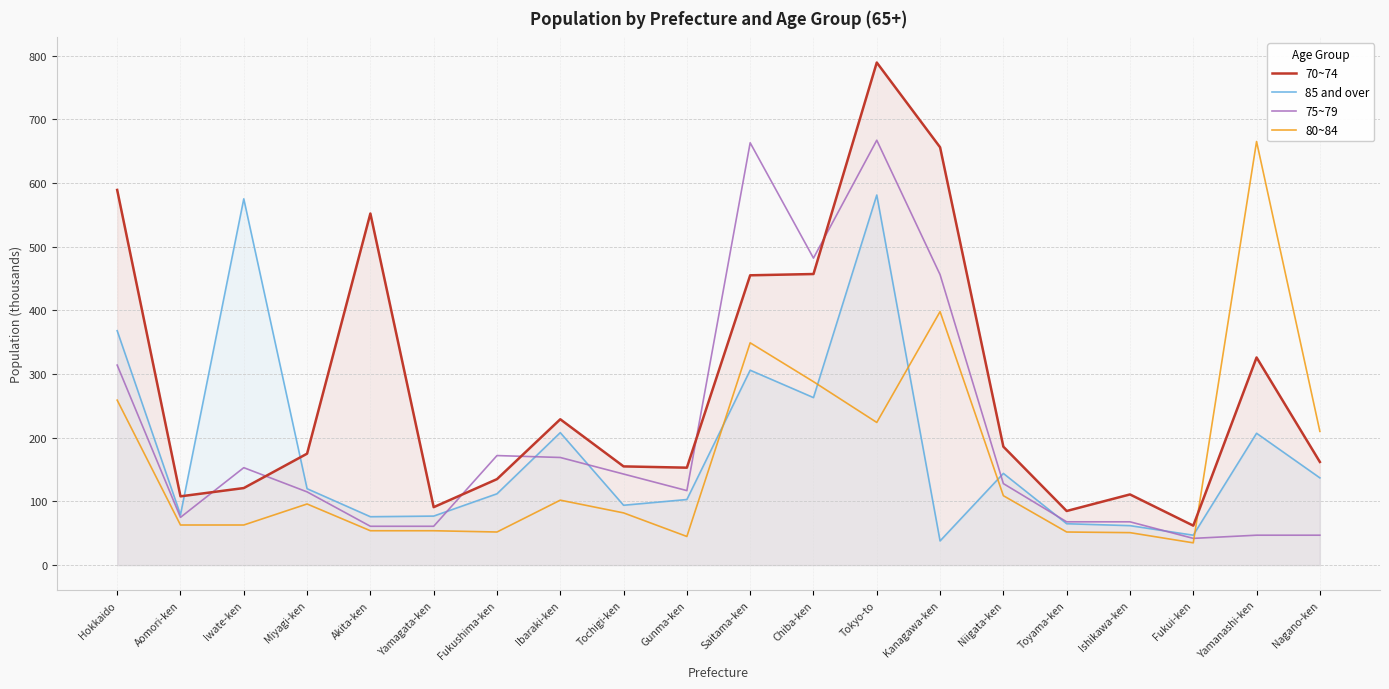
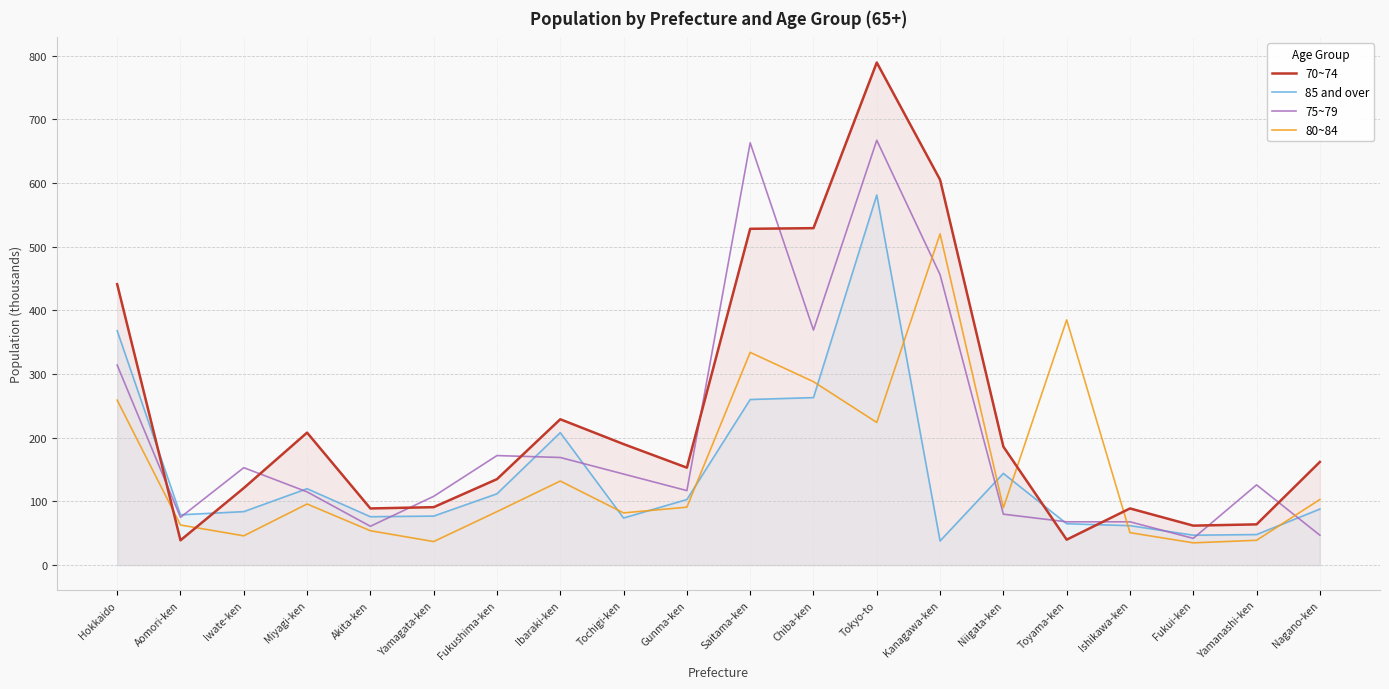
70~74, Hokkaido: 590 -> 440
70~74, Aomori-ken: 110 -> 40
85 and over, Iwate-ken: 580 -> 80
80~84, Iwate-ken: 60 -> 50
70~74, Miyagi-ken: 180 -> 210
70~74, Akita-ken: 550 -> 90
75~79, Yamagata-ken: 60 -> 110
80~84, Yamagata-ken: 50 -> 40
80~84, Fukushima-ken: 50 -> 80
80~84, Ibaraki-ken: 100 -> 130
70~74, Tochigi-ken: 160 -> 190
85 and over, Tochigi-ken: 90 -> 70
80~84, Gunma-ken: 50 -> 90
70~74, Saitama-ken: 460 -> 530
85 and over, Saitama-ken: 310 -> 260
80~84, Saitama-ken: 350 -> 330
70~74, Chiba-ken: 460 -> 530
75~79, Chiba-ken: 480 -> 370
70~74, Kanagawa-ken: 660 -> 610
80~84, Kanagawa-ken: 400 -> 520
75~79, Niigata-ken: 130 -> 80
80~84, Niigata-ken: 110 -> 90
70~74, Toyama-ken: 90 -> 40
80~84, Toyama-ken: 50 -> 390
70~74, Ishikawa-ken: 110 -> 90
70~74, Yamanashi-ken: 330 -> 60
85 and over, Yamanashi-ken: 210 -> 50
75~79, Yamanashi-ken: 50 -> 130
80~84, Yamanashi-ken: 670 -> 40
85 and over, Nagano-ken: 140 -> 90
80~84, Nagano-ken: 210 -> 100
